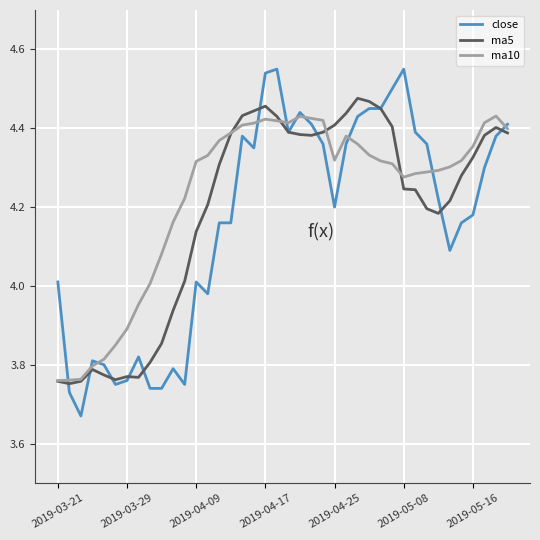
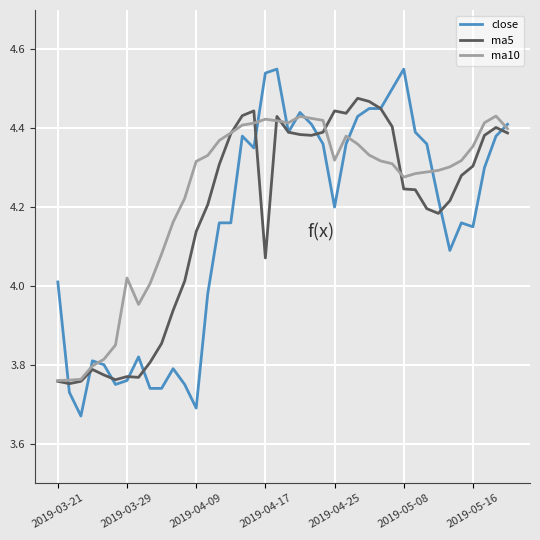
ma10, 2019-03-29: 3.89 -> 4.02
close, 2019-04-09: 4.01 -> 3.69
ma5, 2019-04-17: 4.46 -> 4.07
ma5, 2019-04-25: 4.41 -> 4.44
close, 2019-05-16: 4.18 -> 4.15
ma5, 2019-05-16: 4.33 -> 4.30
